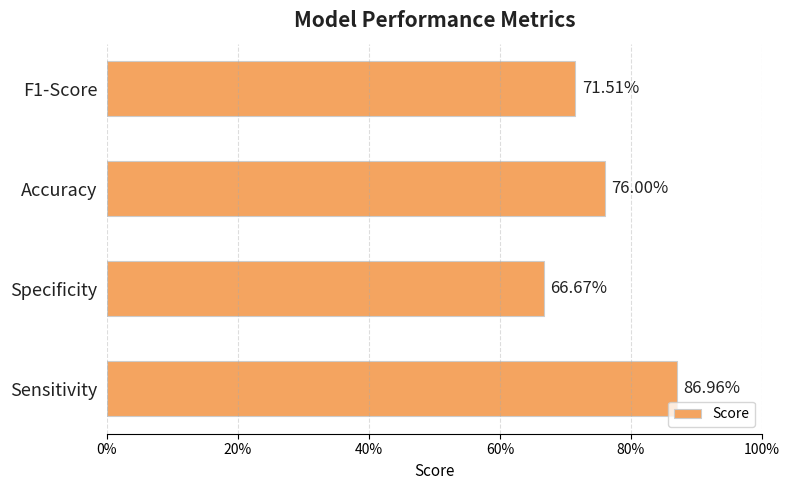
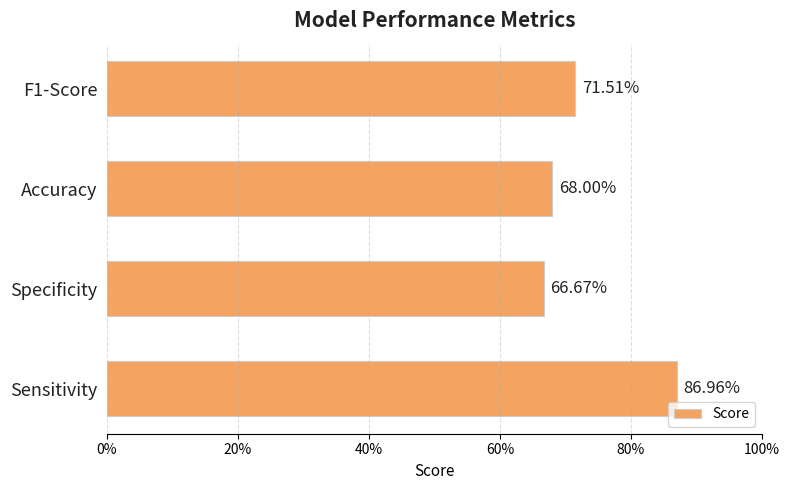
Accuracy: 76.00% -> 68.00%
